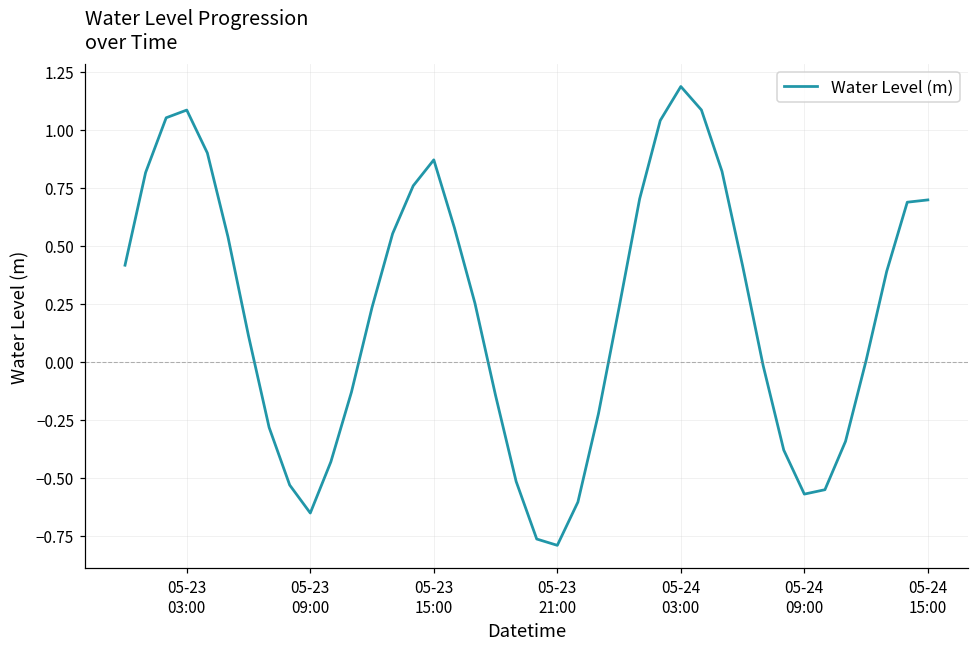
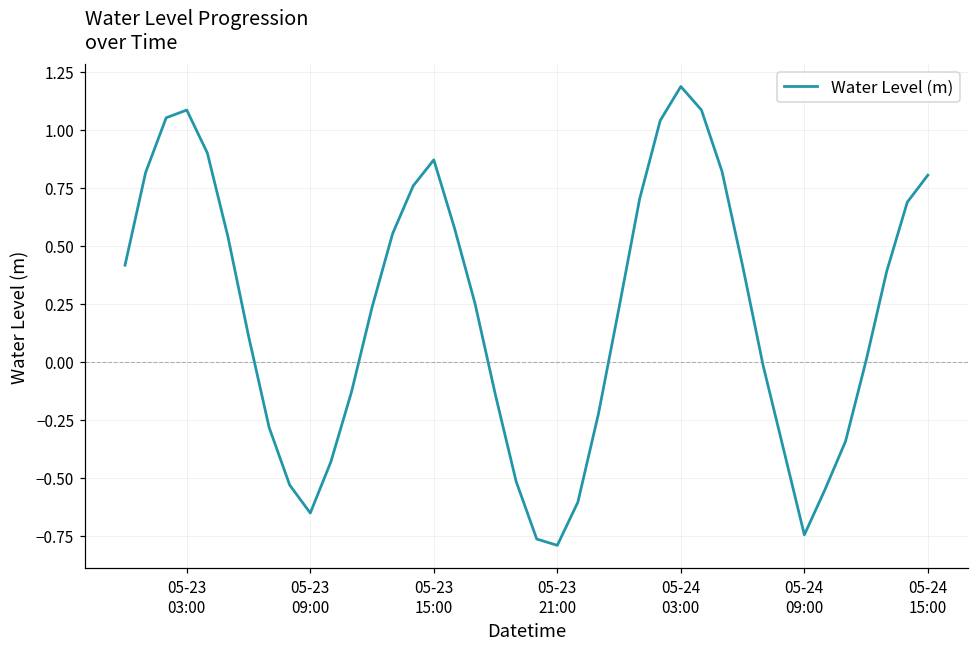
05-24 09:00: -0.57 -> -0.75
05-24 15:00: 0.70 -> 0.80
